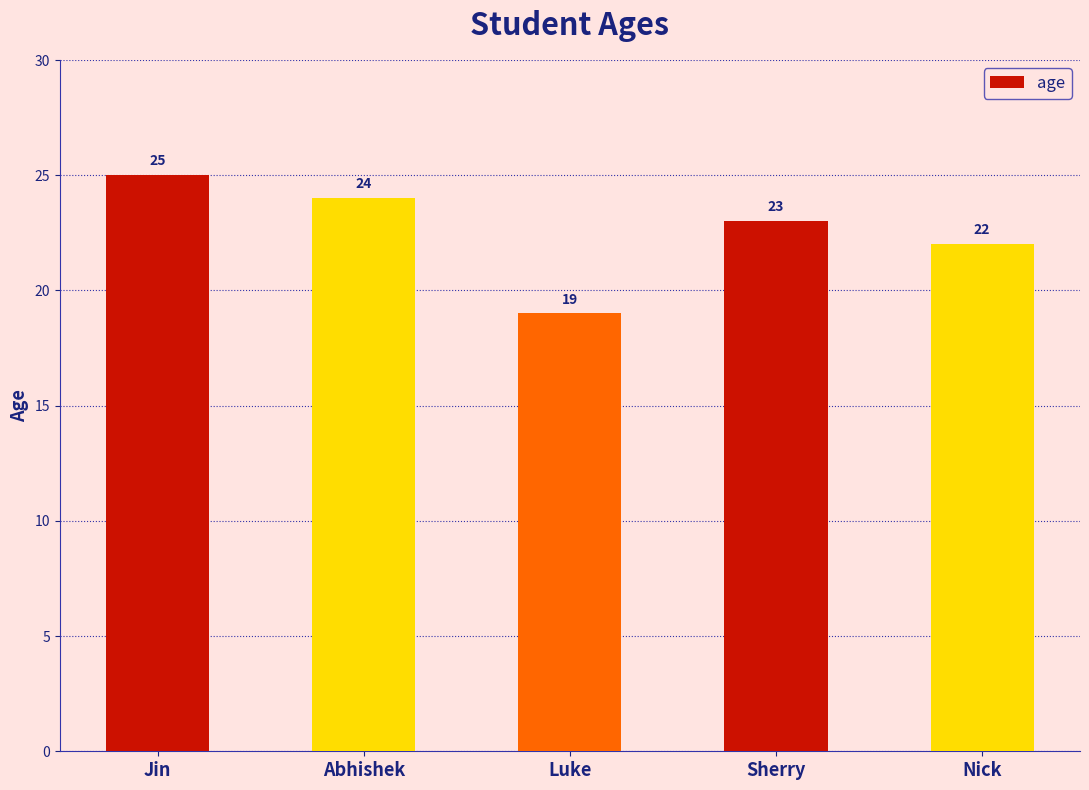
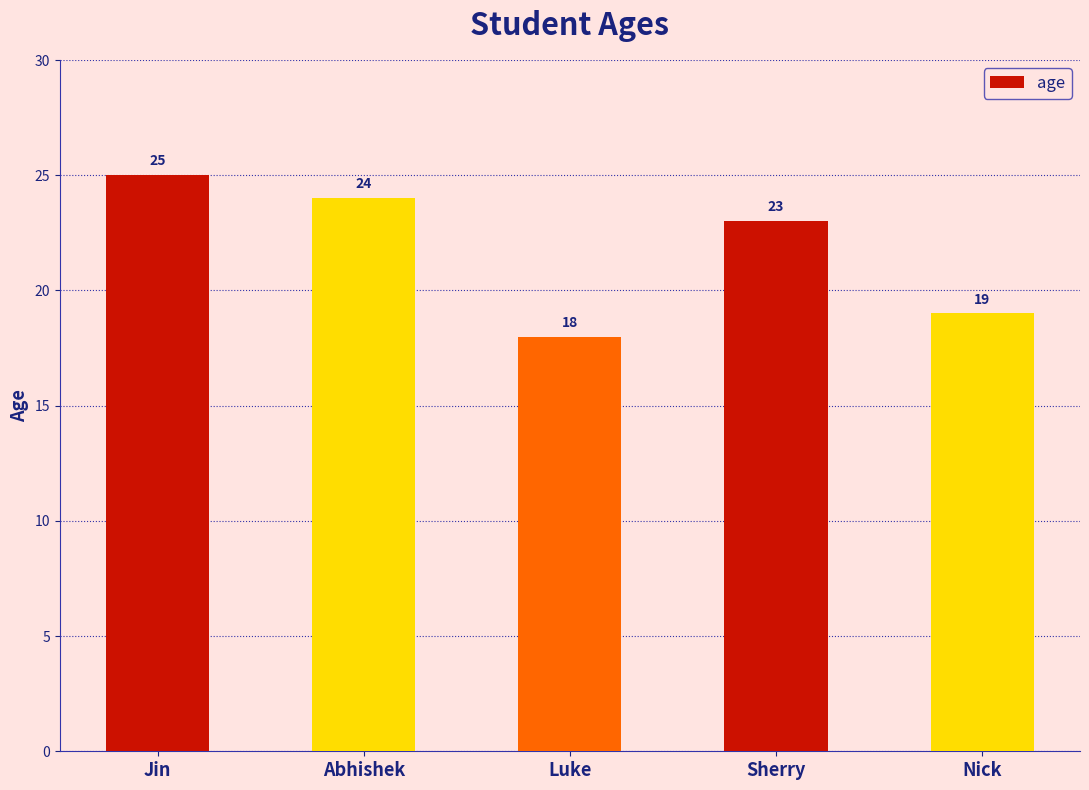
Luke: 19 -> 18
Nick: 22 -> 19
